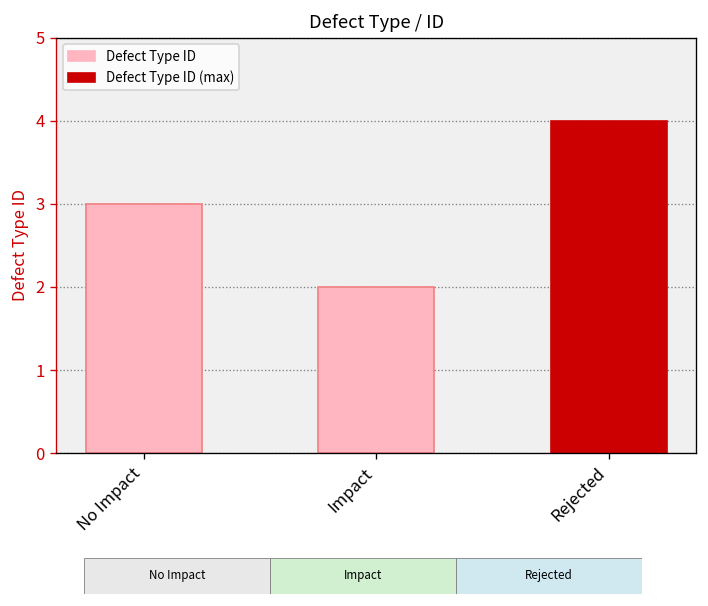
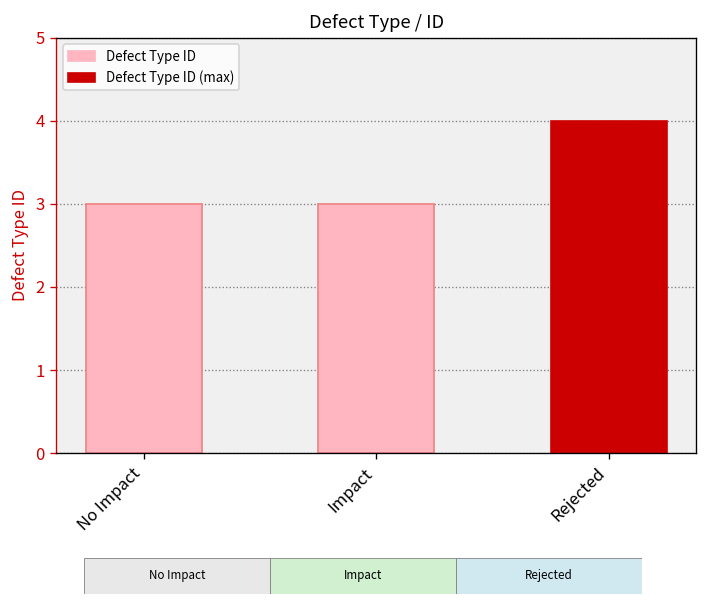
Impact: 2 -> 3
